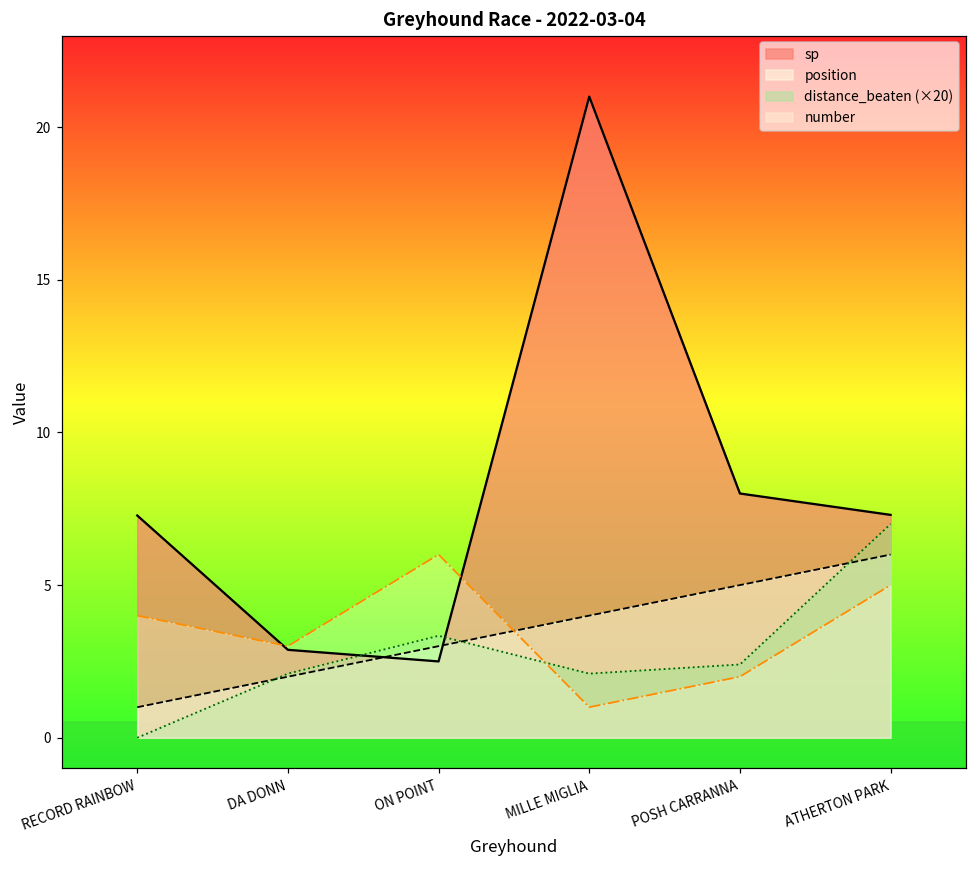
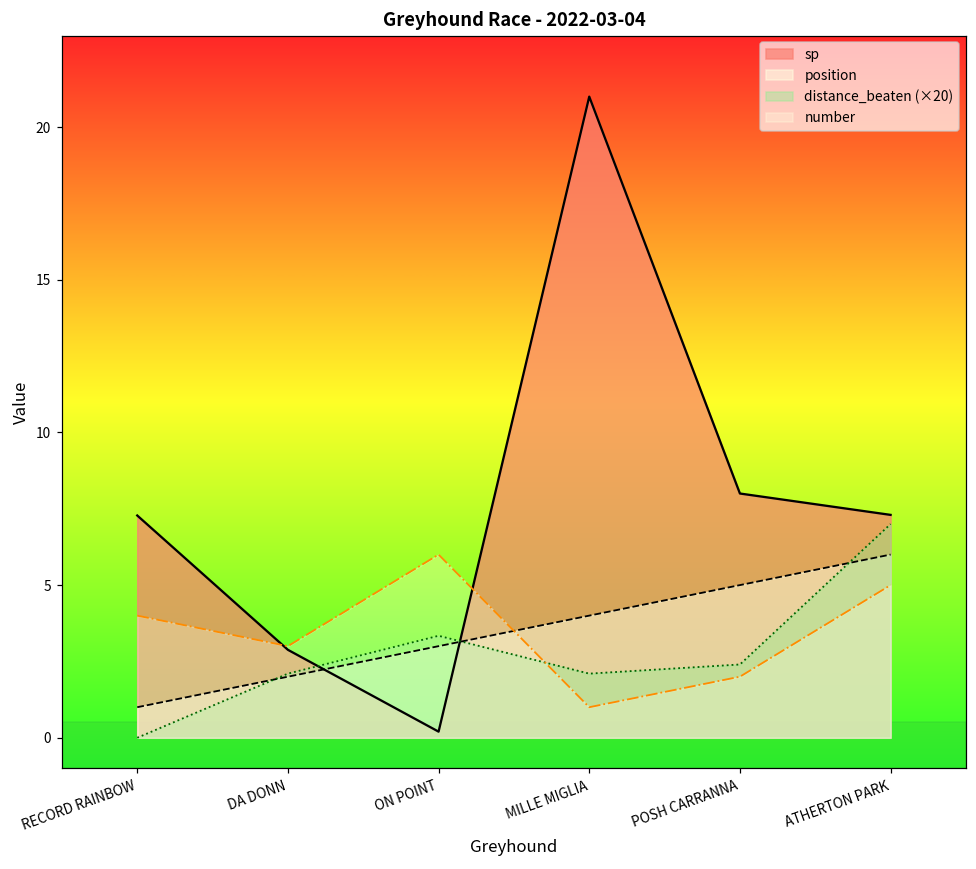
sp, ON POINT: 2.5 -> 0.2
